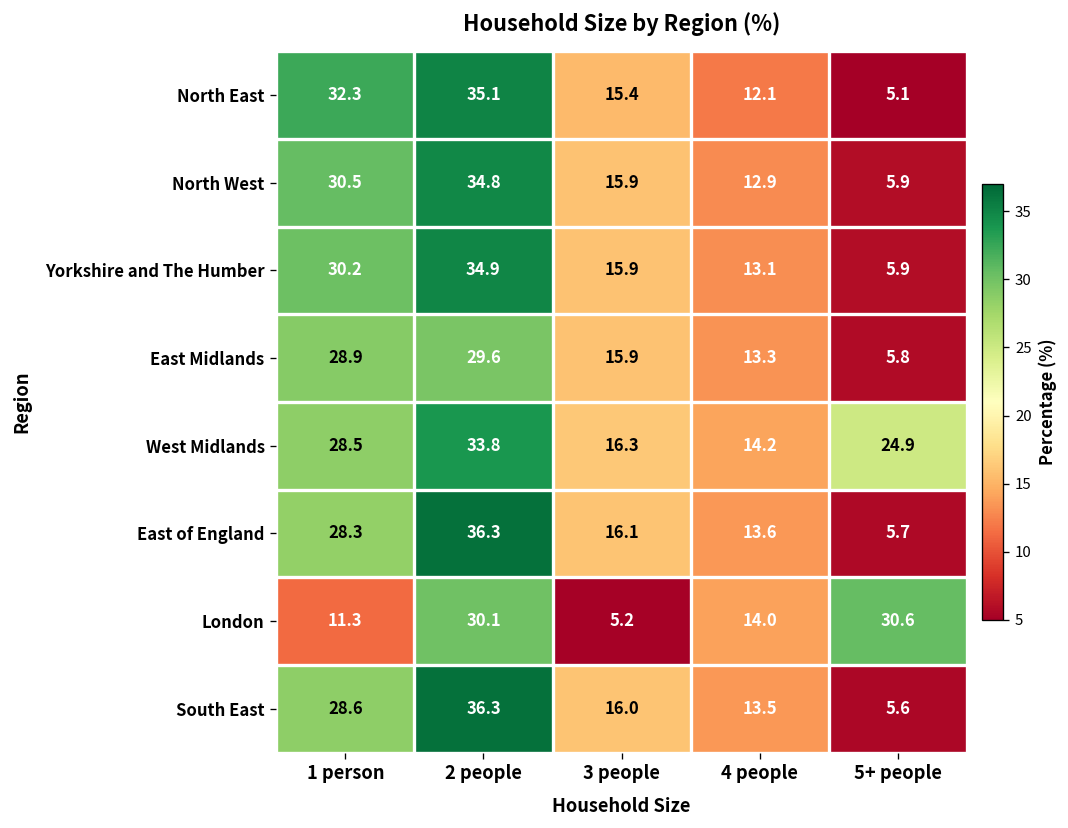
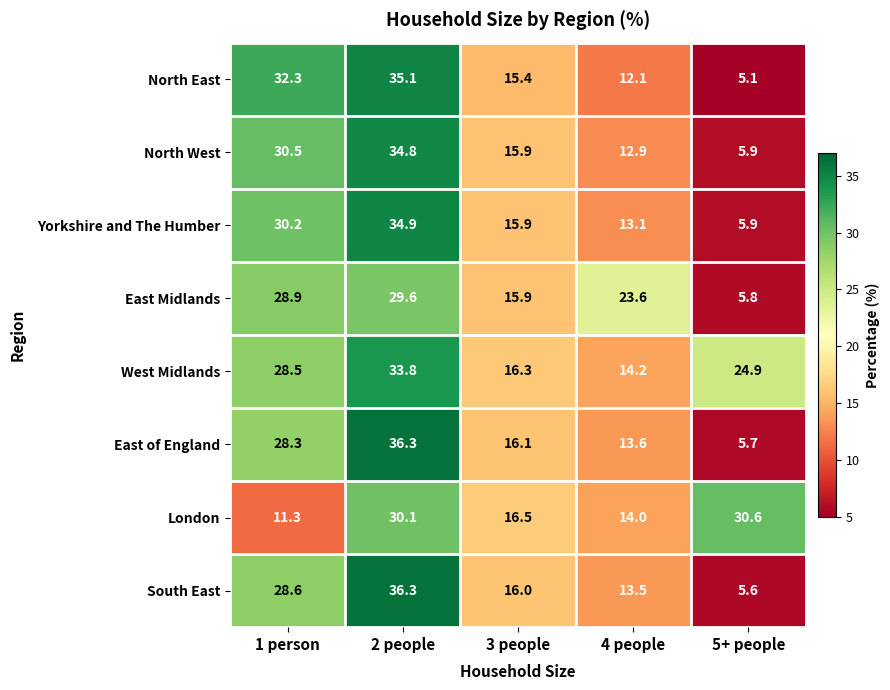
East Midlands, 4 people: 13.3 -> 23.6
London, 3 people: 5.2 -> 16.5
